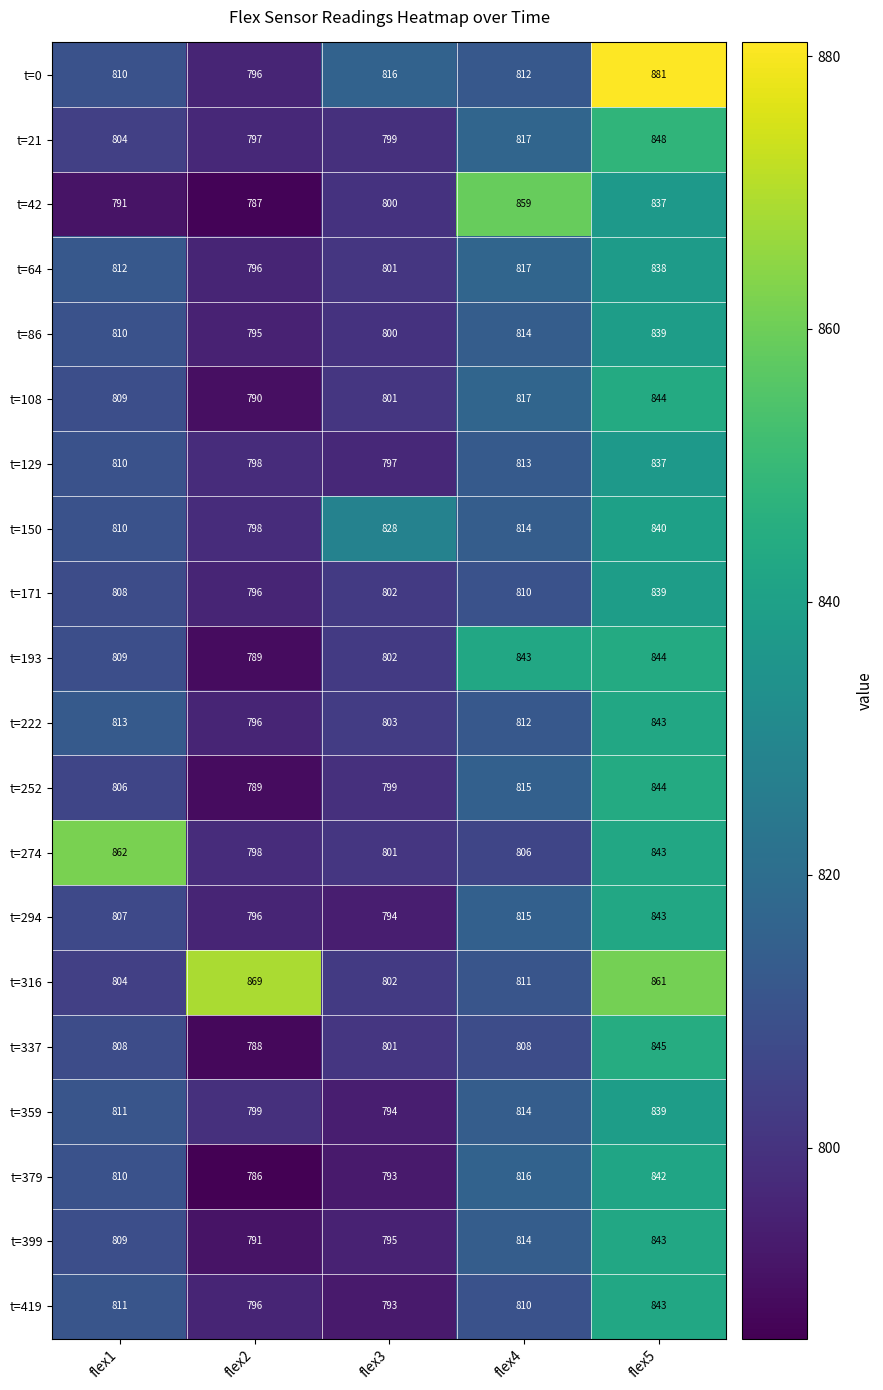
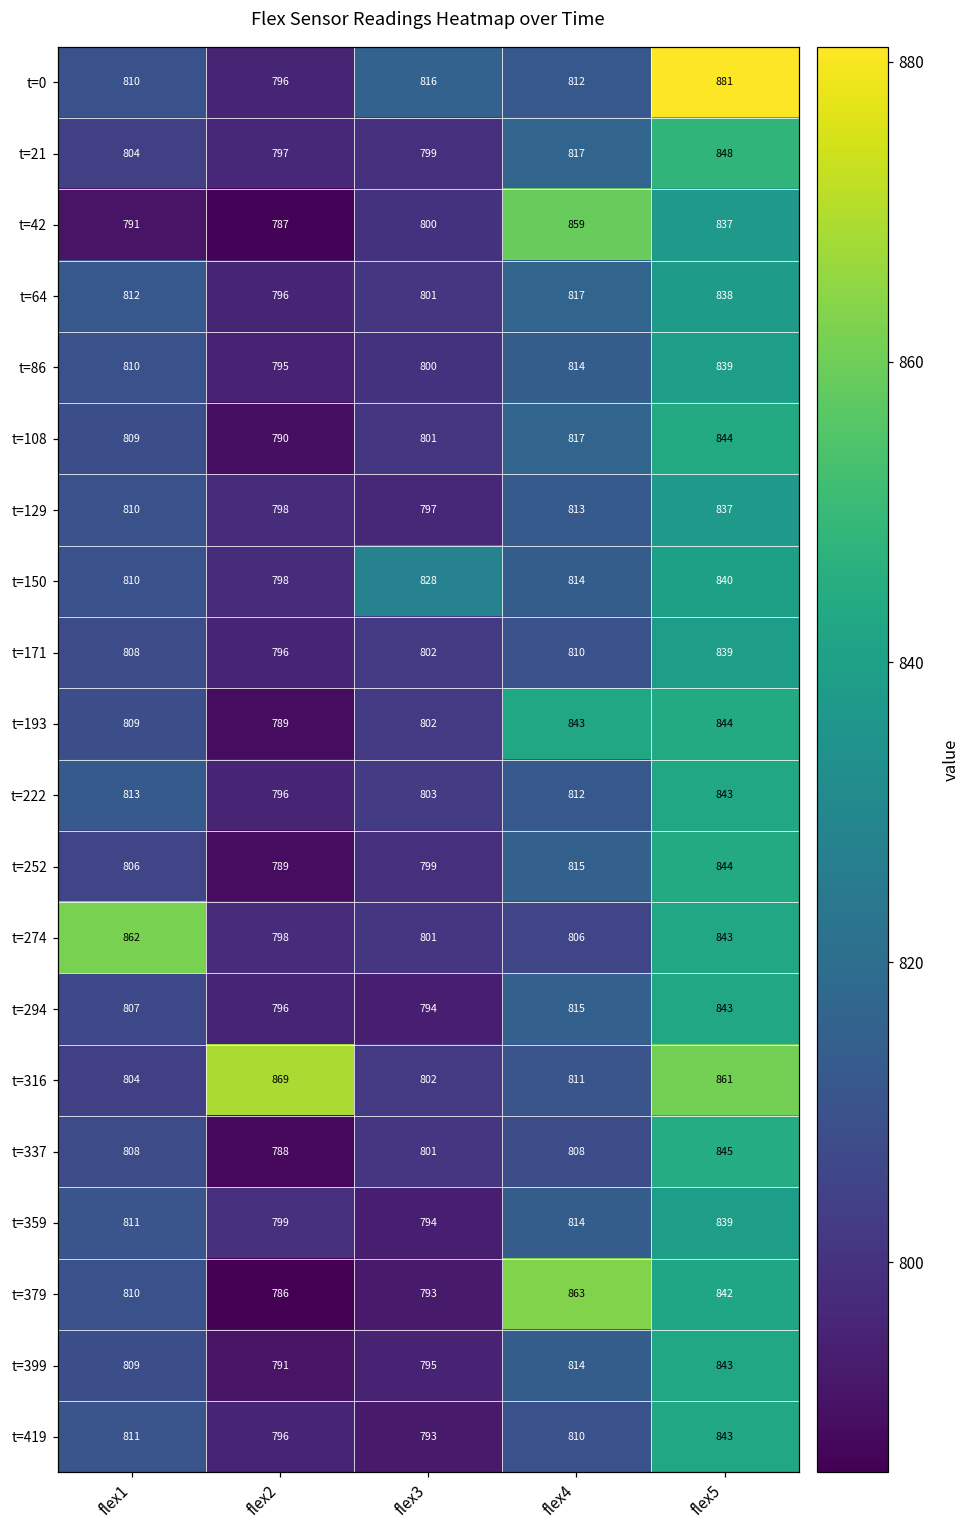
t=379, flex4: 816 -> 863
